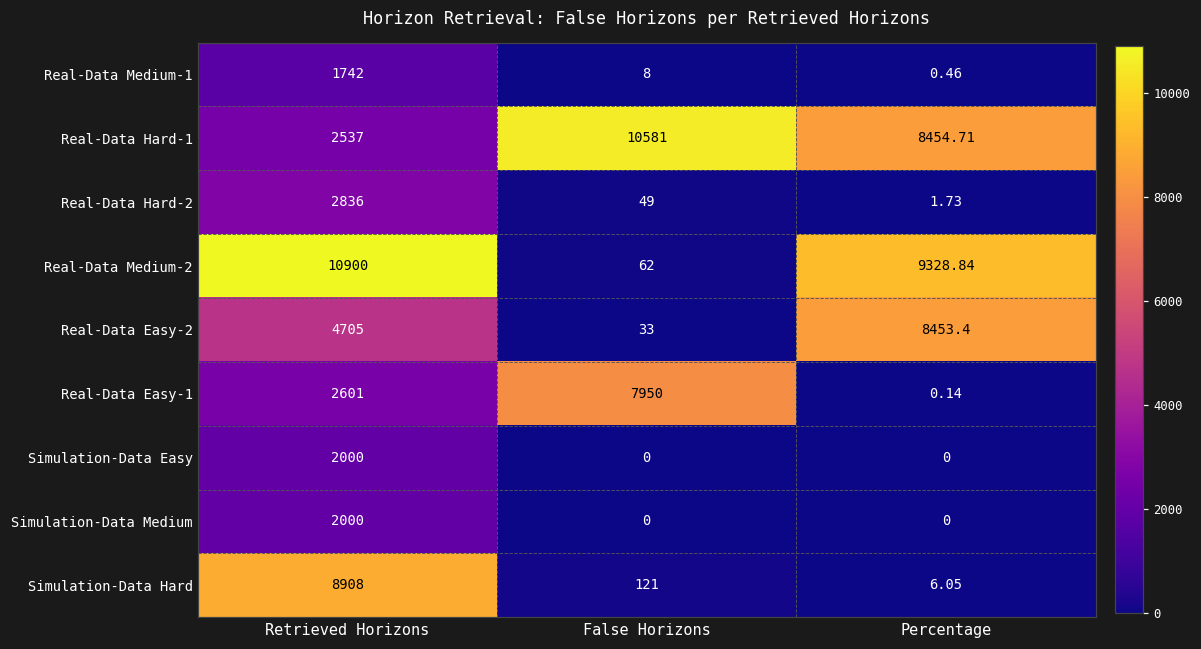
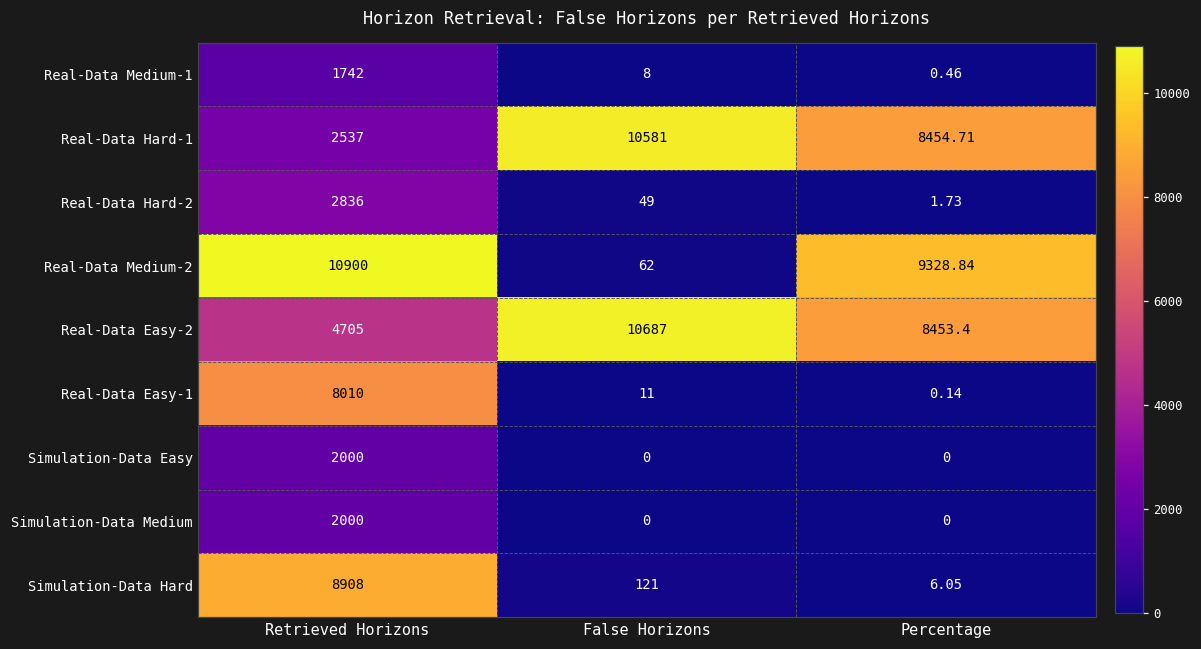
Real-Data Easy-2, False Horizons: 33 -> 10687
Real-Data Easy-1, Retrieved Horizons: 2601 -> 8010
Real-Data Easy-1, False Horizons: 7950 -> 11
